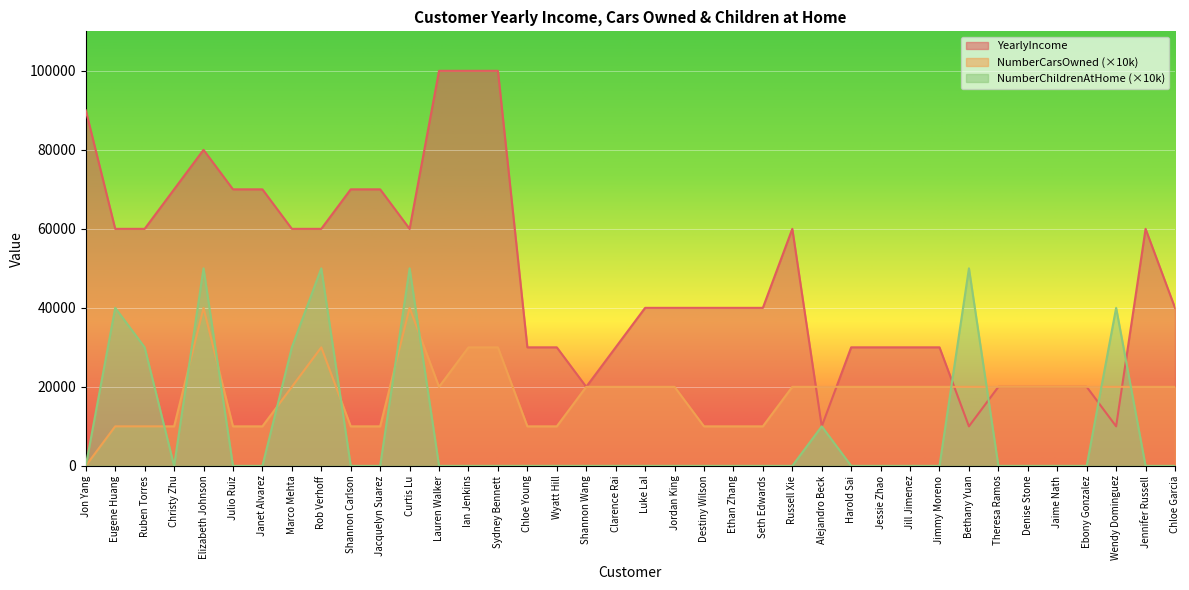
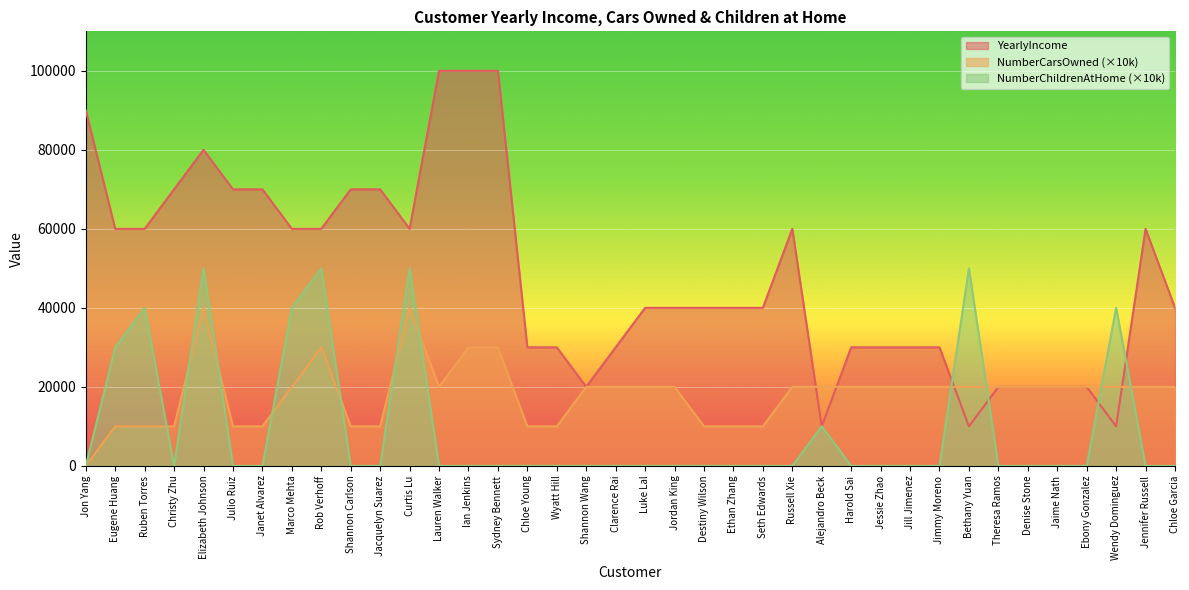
NumberChildrenAtHome (×10k), Eugene Huang: 40000 -> 30000
NumberChildrenAtHome (×10k), Ruben Torres: 30000 -> 40000
NumberChildrenAtHome (×10k), Marco Mehta: 30000 -> 40000
